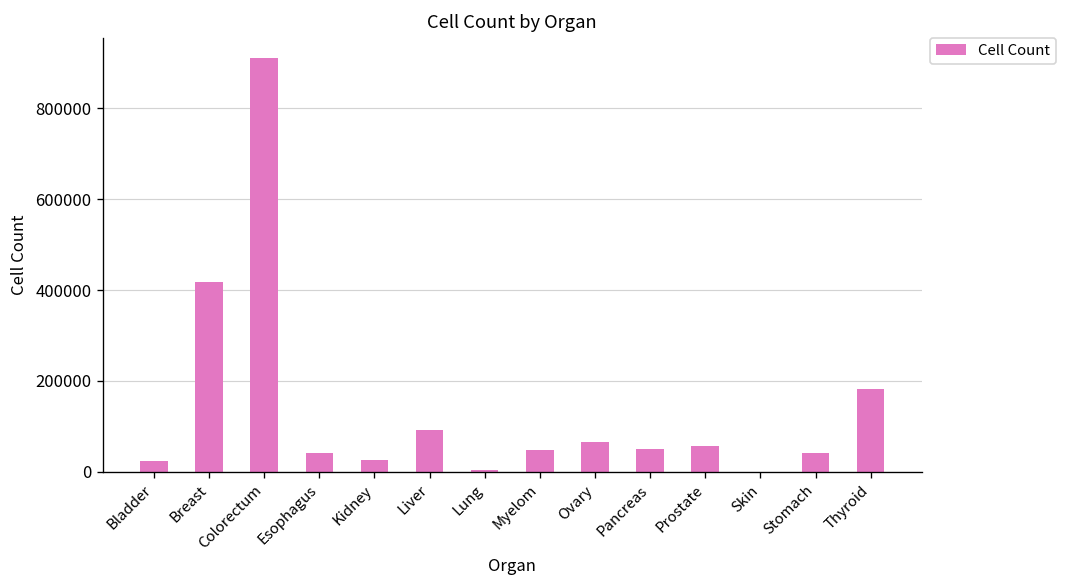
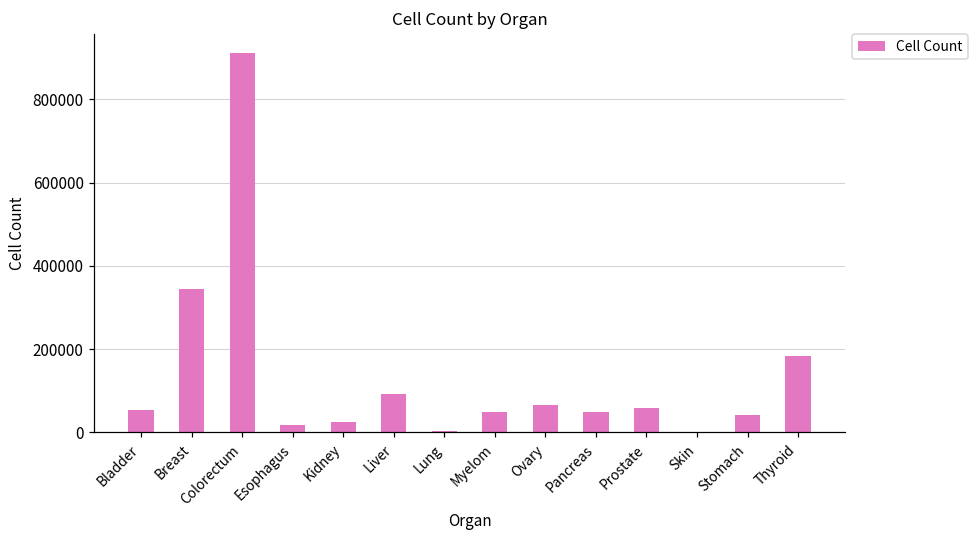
Bladder: 20000 -> 50000
Breast: 420000 -> 340000
Esophagus: 40000 -> 20000
